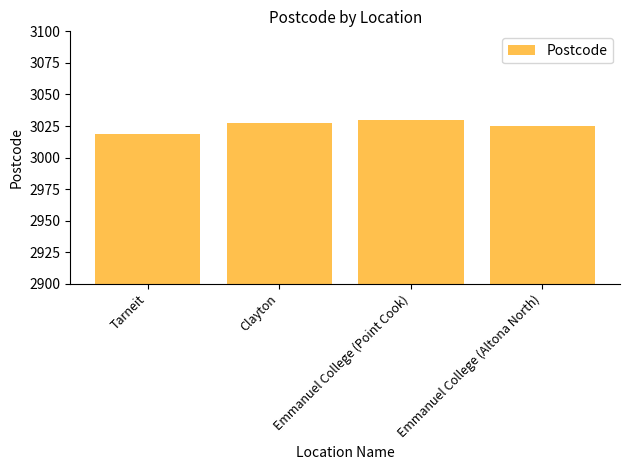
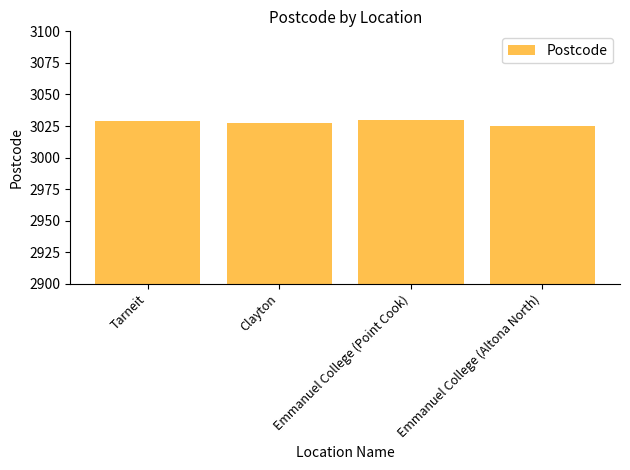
Tarneit: 3019 -> 3029
